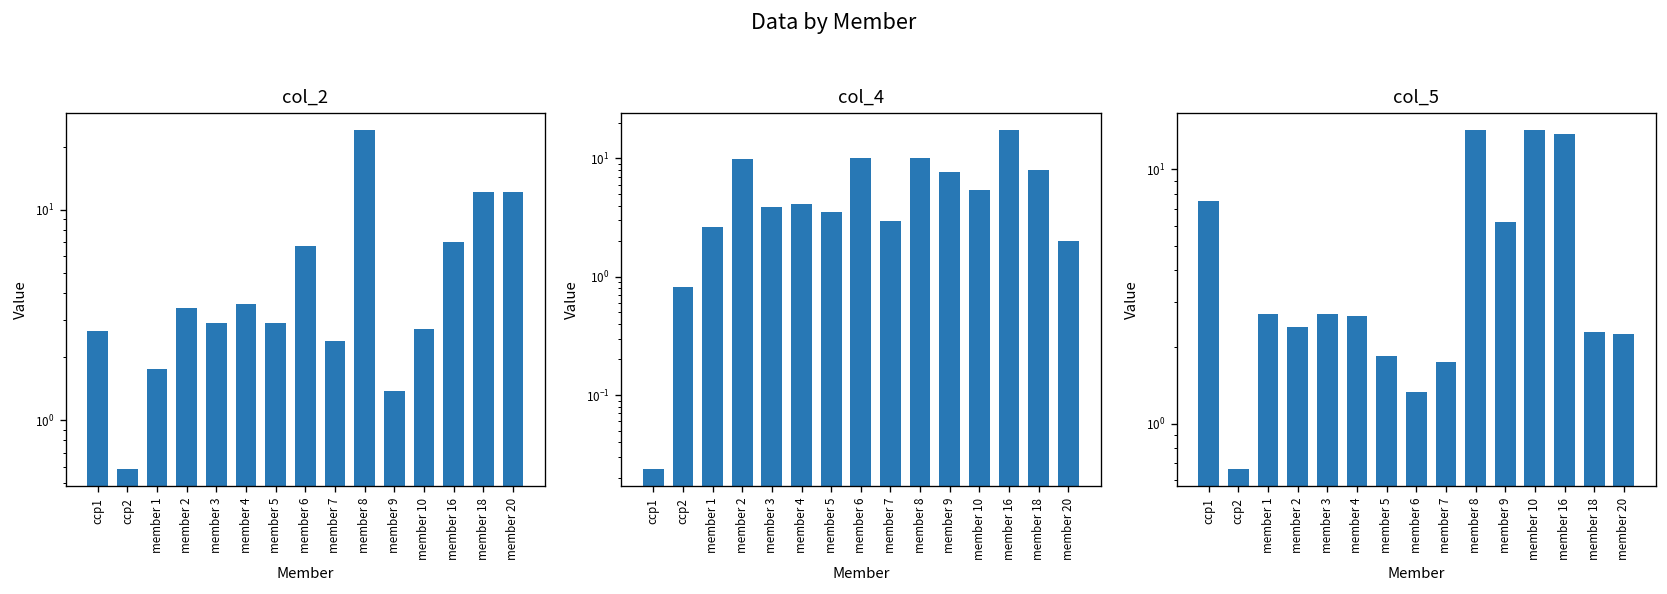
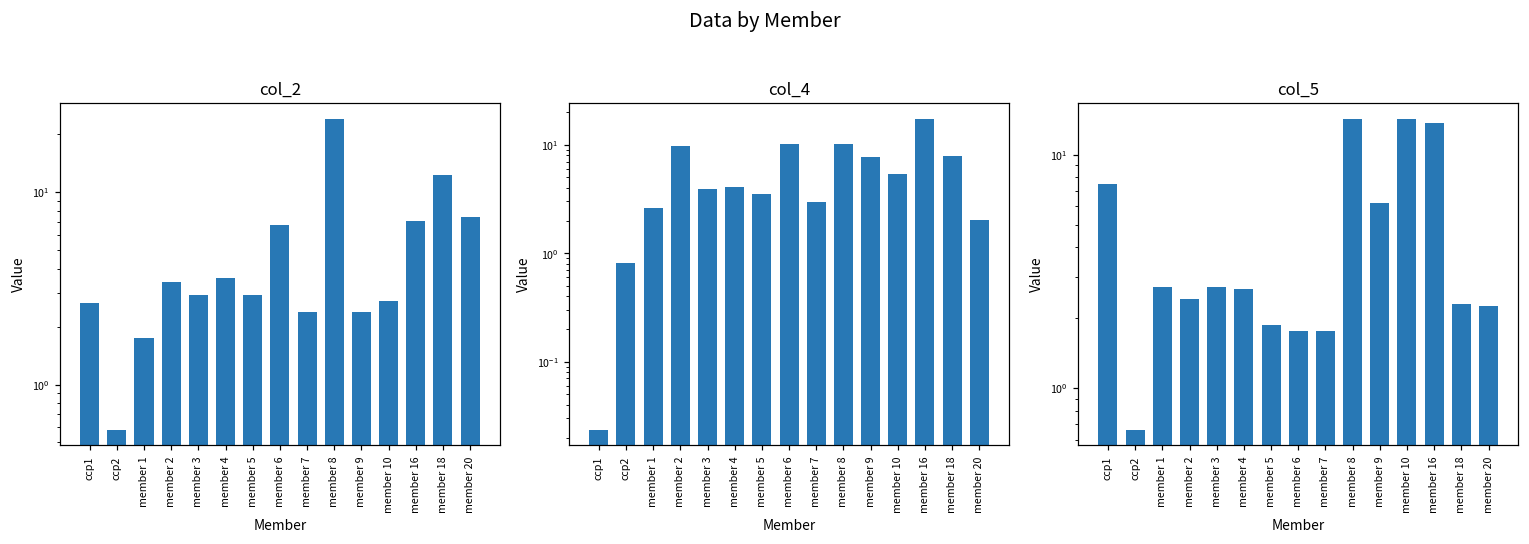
col_2, member 9: 1.4 -> 2.4
col_2, member 20: 12 -> 7.4
col_5, member 6: 1.3 -> 1.7
